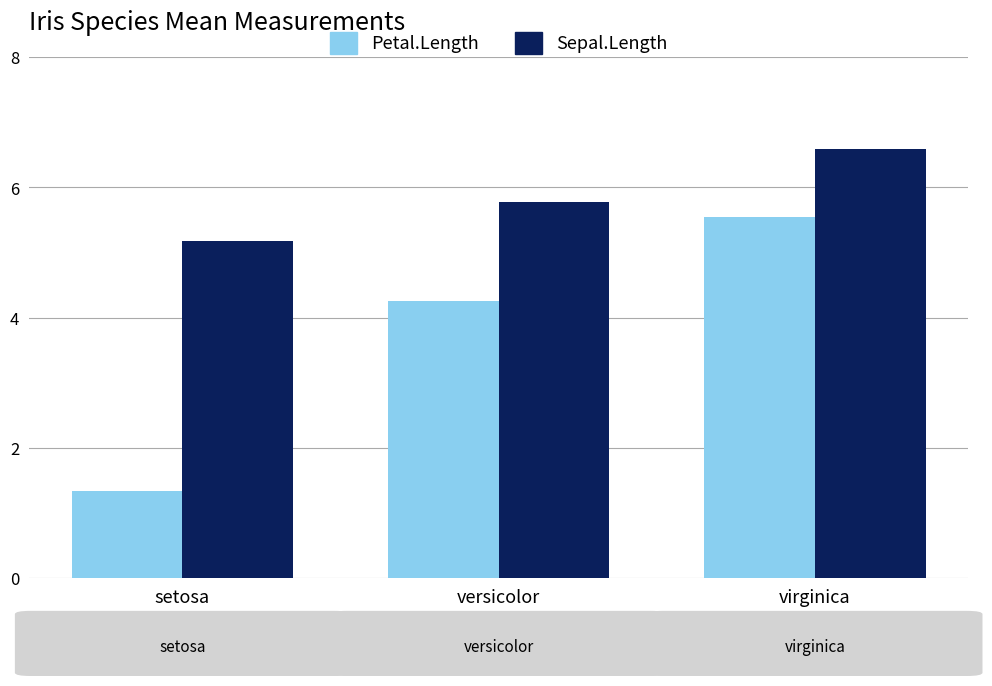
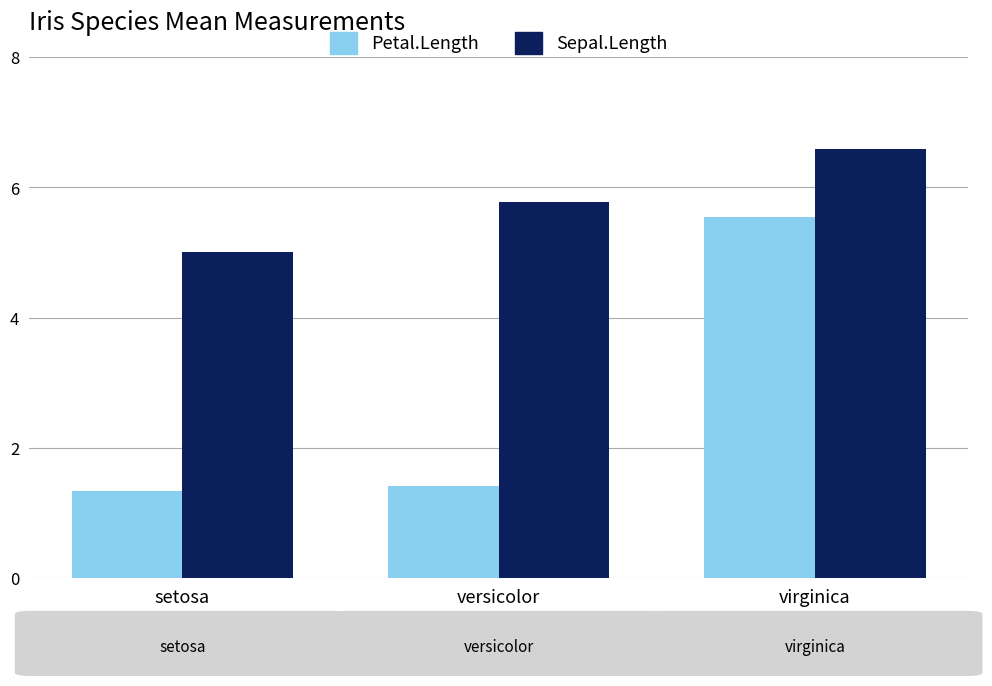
Sepal.Length, setosa: 5.2 -> 5.0
Petal.Length, versicolor: 4.3 -> 1.4
